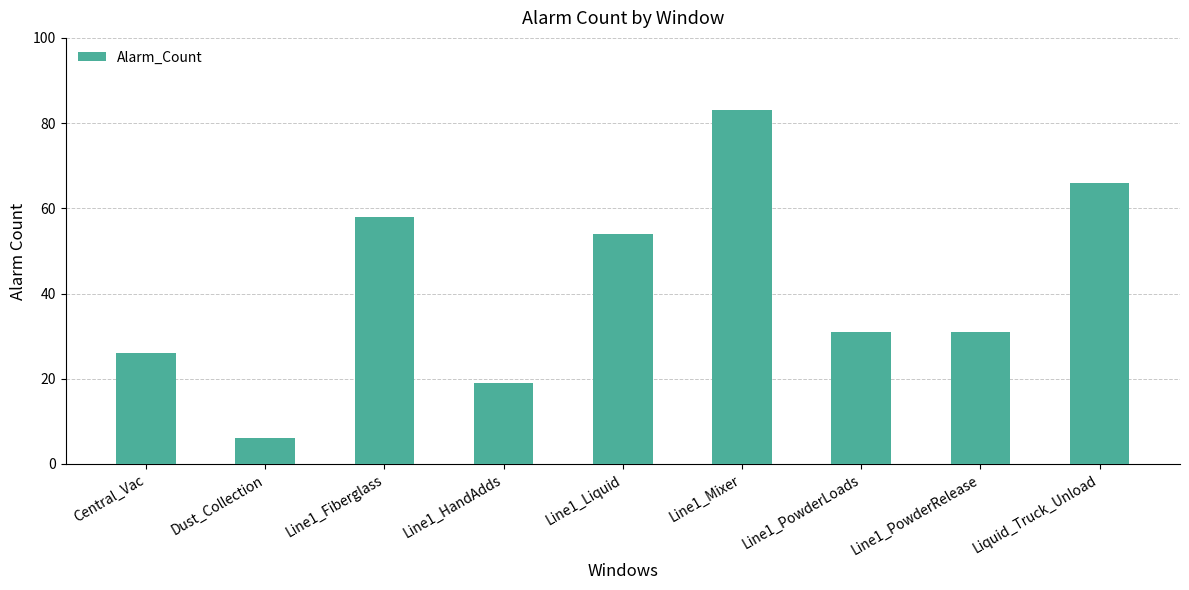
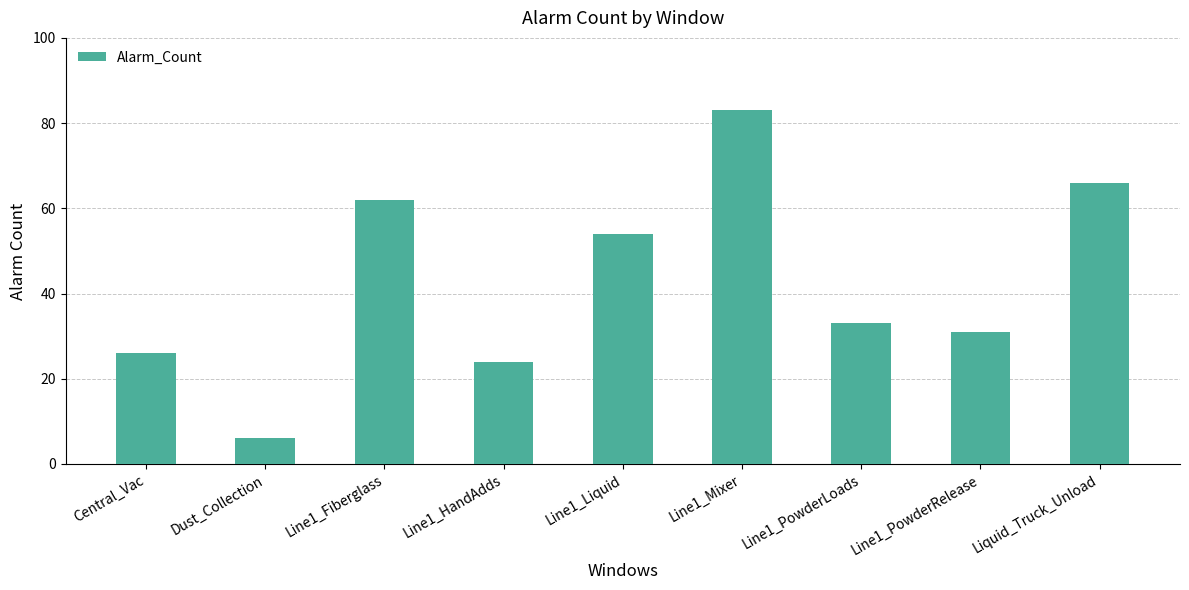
Line1_Fiberglass: 58 -> 62
Line1_HandAdds: 19 -> 24
Line1_PowderLoads: 31 -> 33
